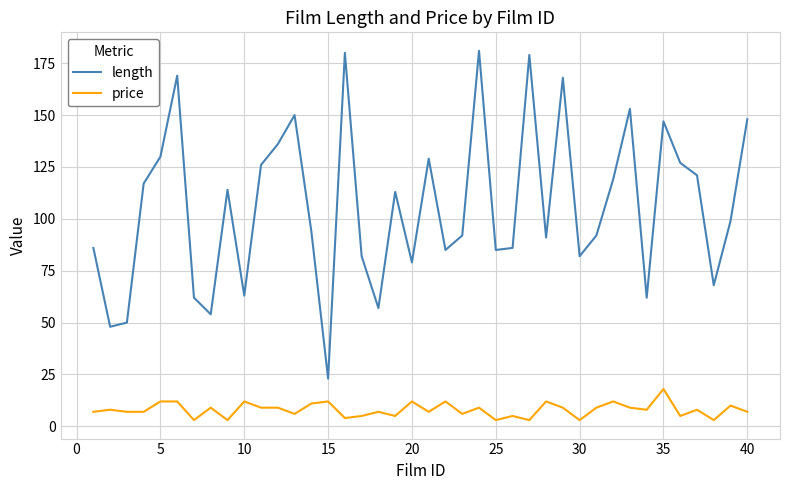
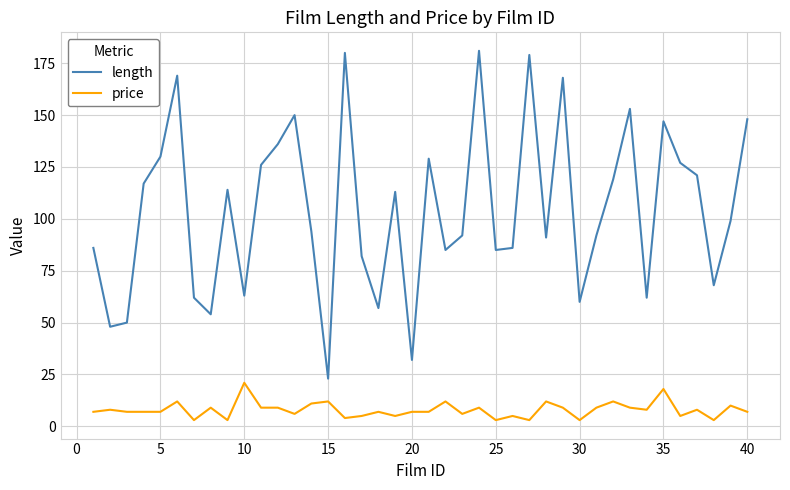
price, 5: 12 -> 7
price, 10: 12 -> 21
length, 20: 79 -> 32
price, 20: 12 -> 7
length, 30: 82 -> 60
